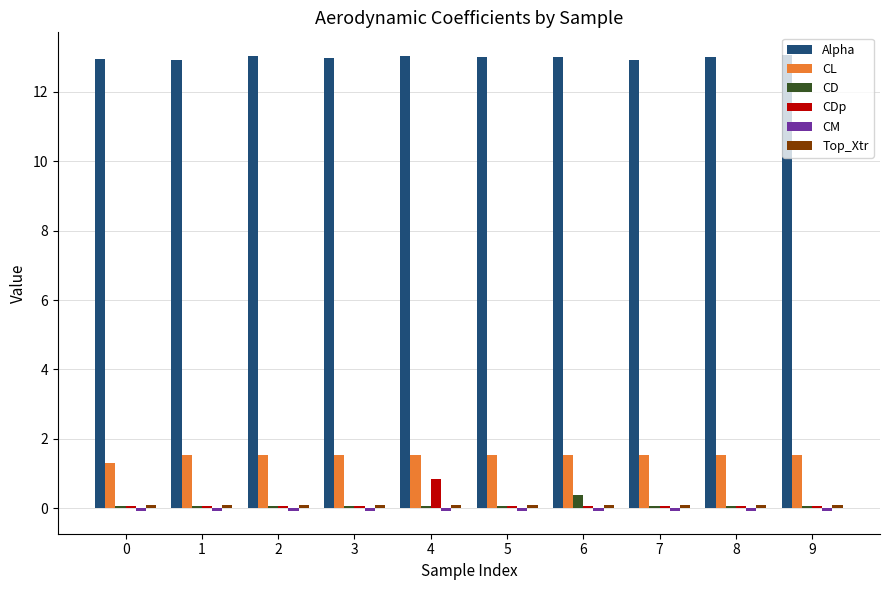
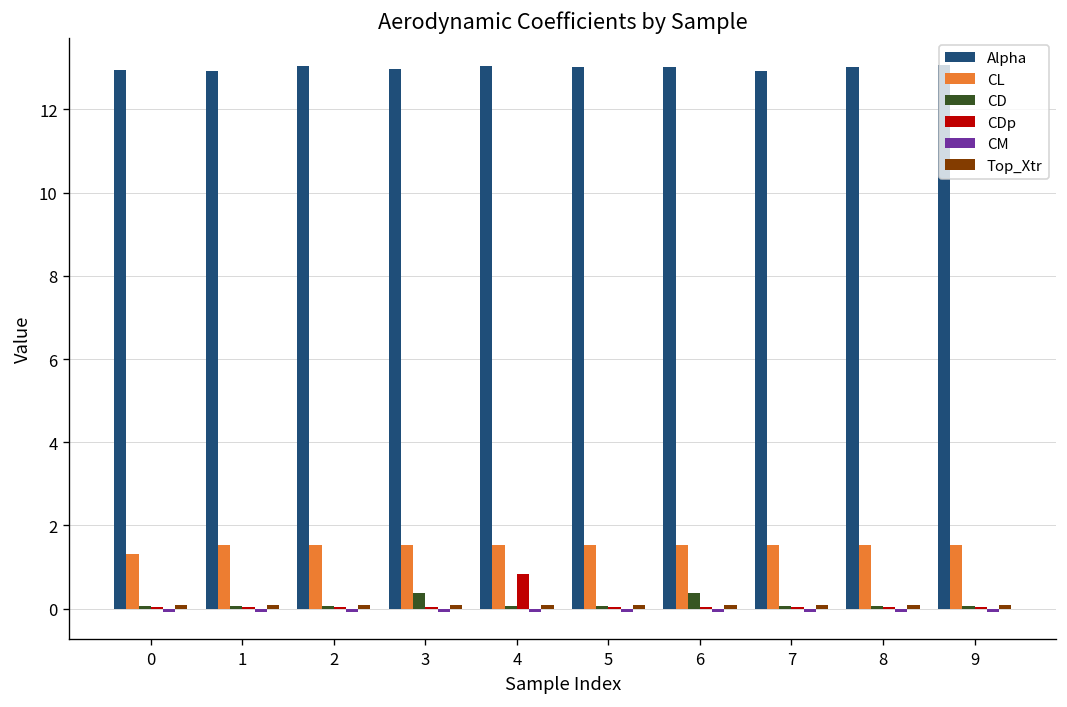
CD, 3: 0.1 -> 0.4
